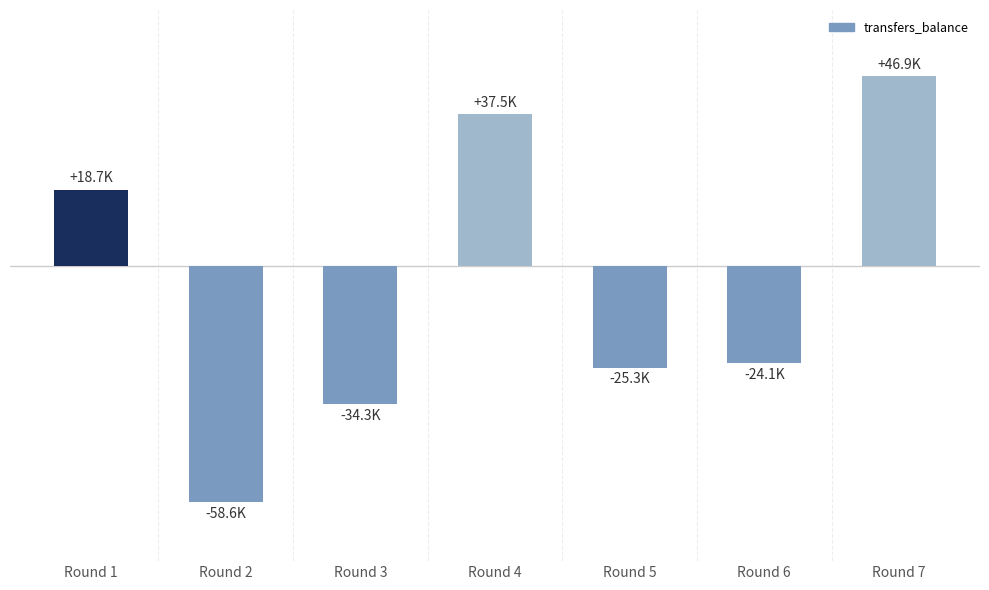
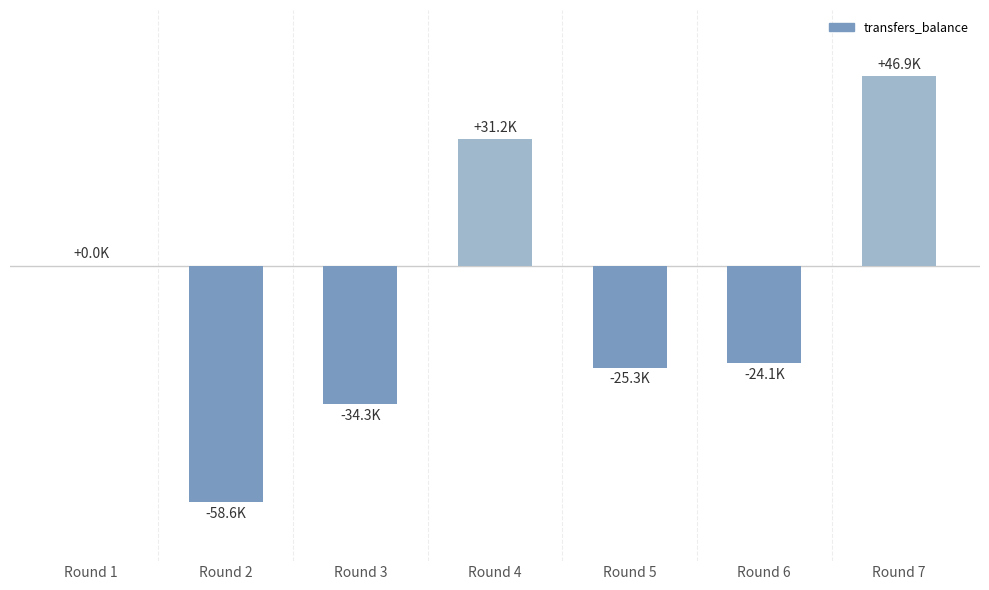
Round 1: +18.7K -> +0.0K
Round 4: +37.5K -> +31.2K
